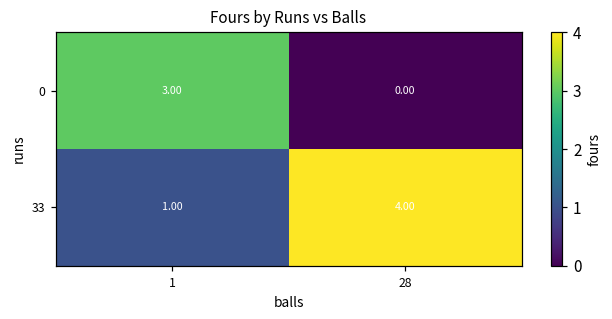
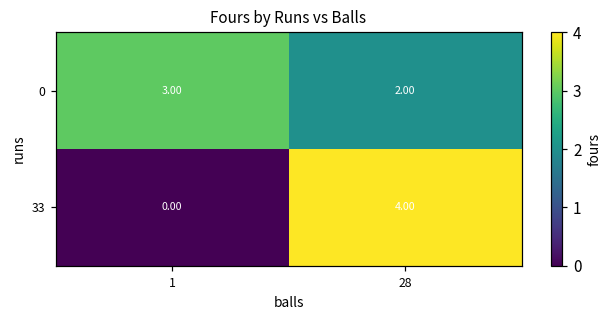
0, 28: 0.00 -> 2.00
33, 1: 1.00 -> 0.00
